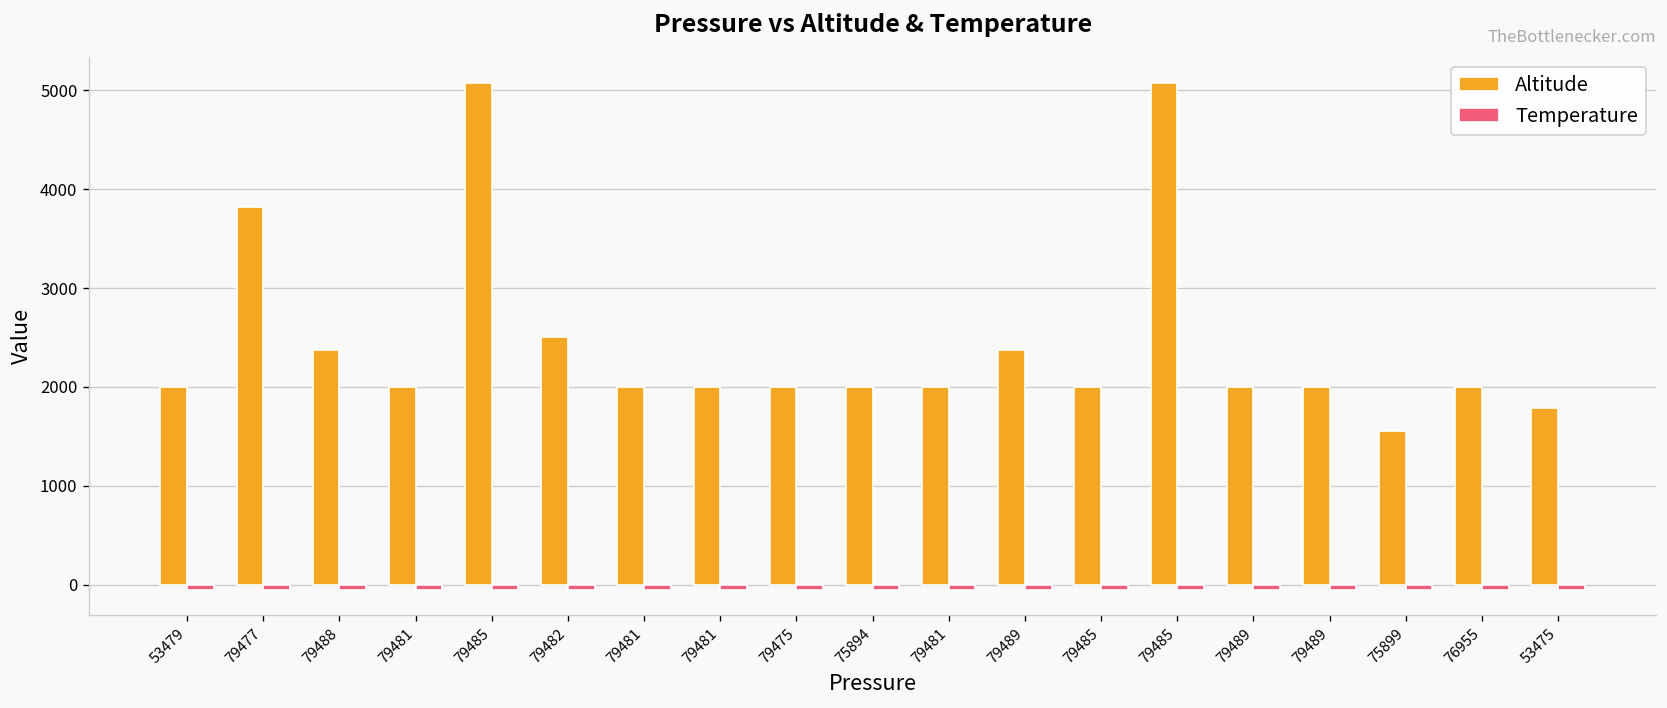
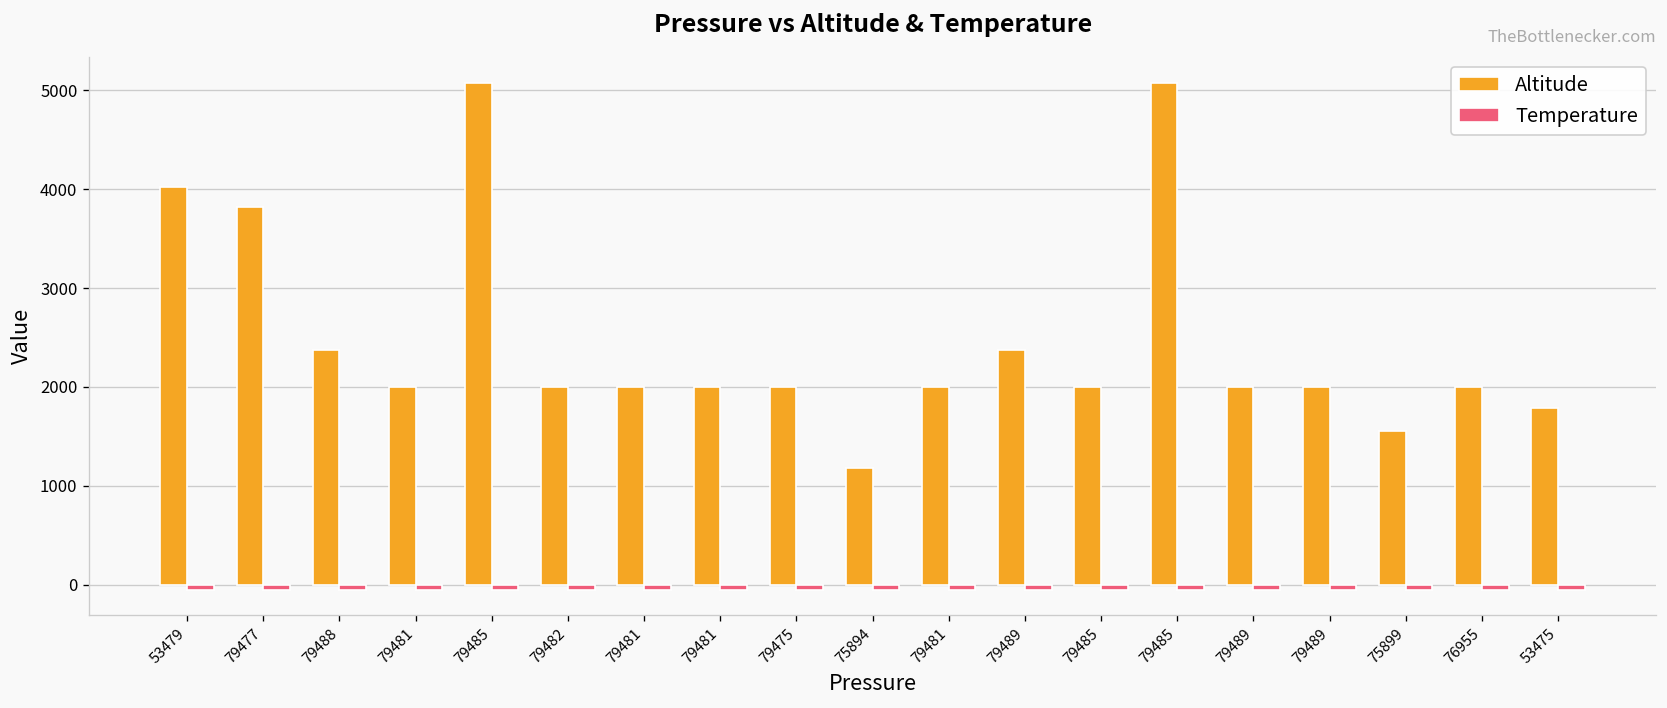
Altitude, 53479: 2000 -> 4000
Altitude, 79482: 2500 -> 2000
Altitude, 75894: 2000 -> 1200
